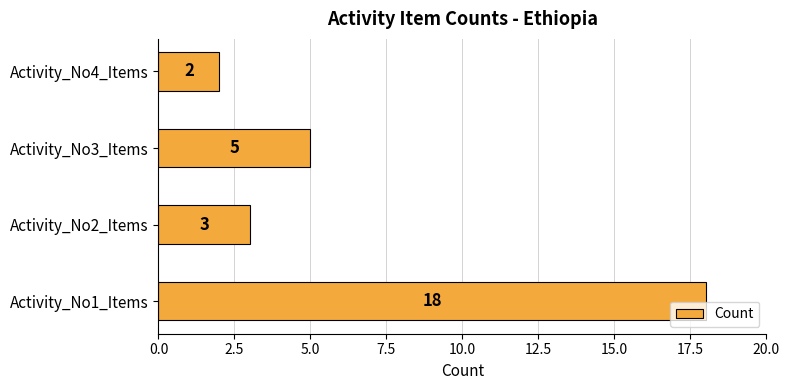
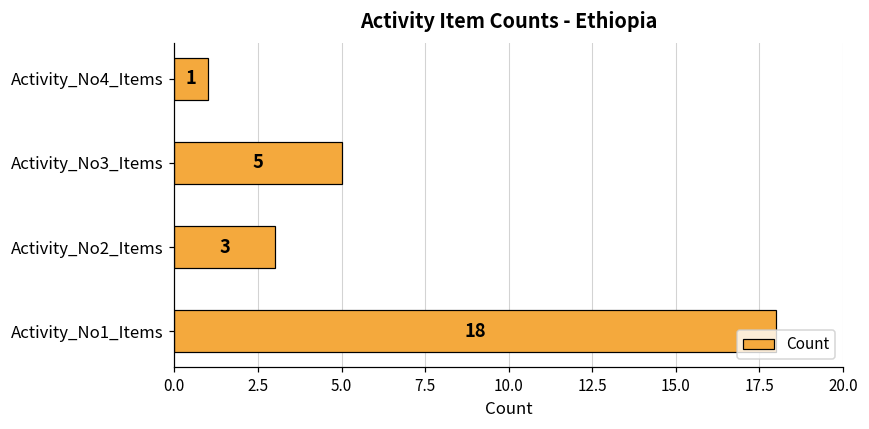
Activity_No4_Items: 2 -> 1
